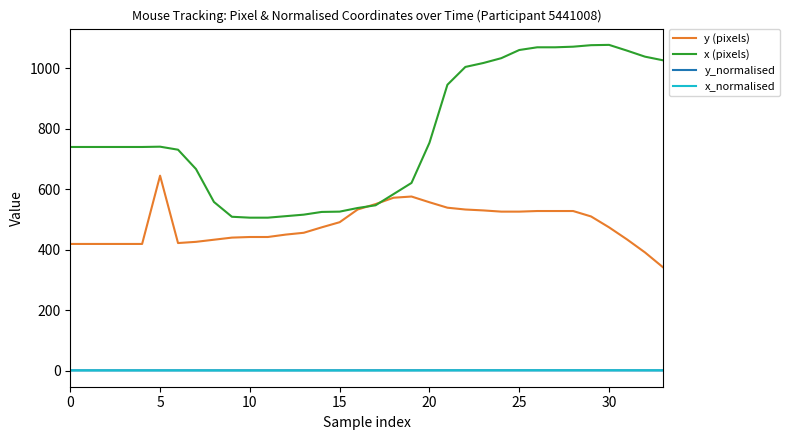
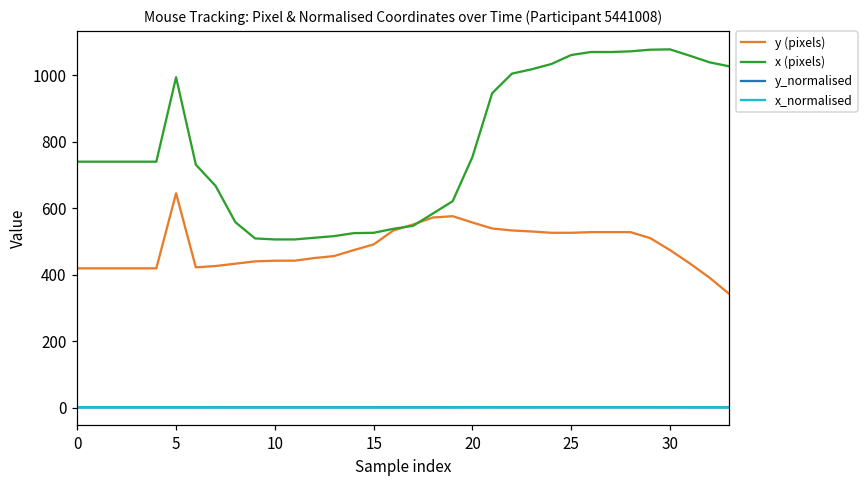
x (pixels), 5: 740 -> 990
